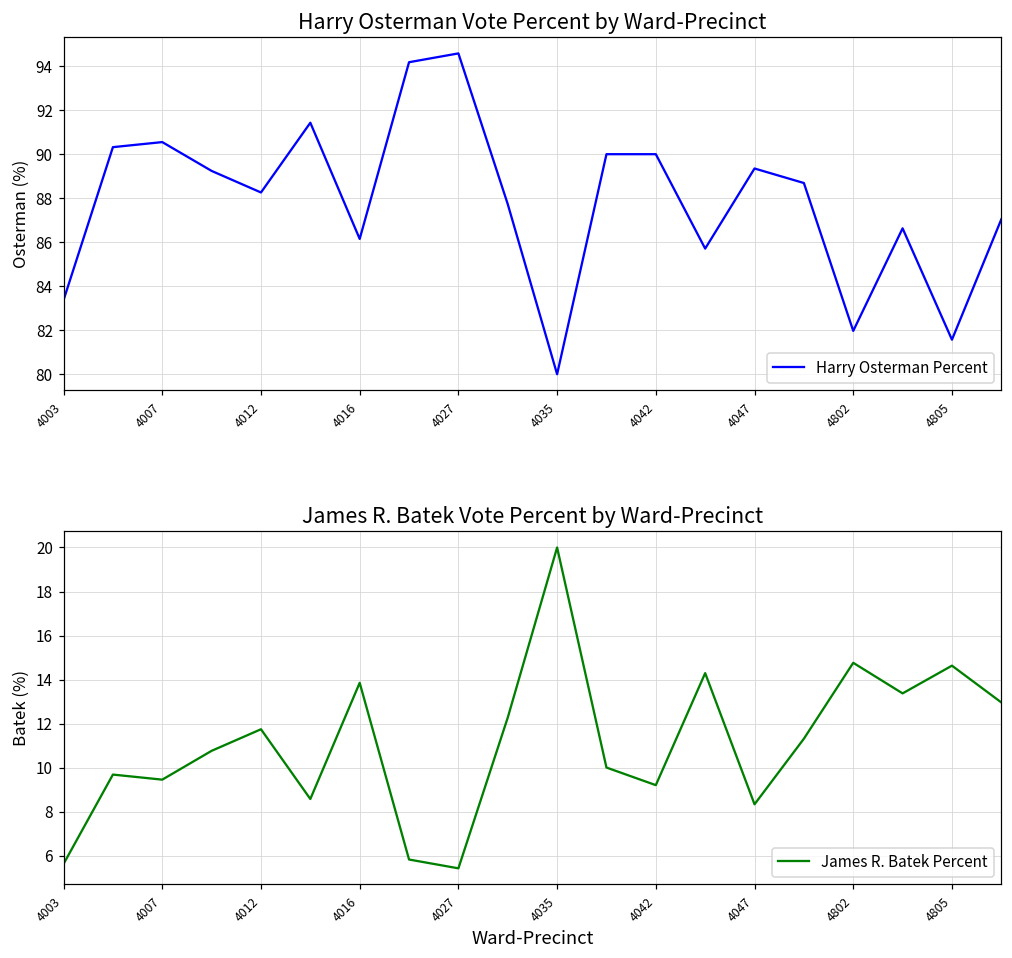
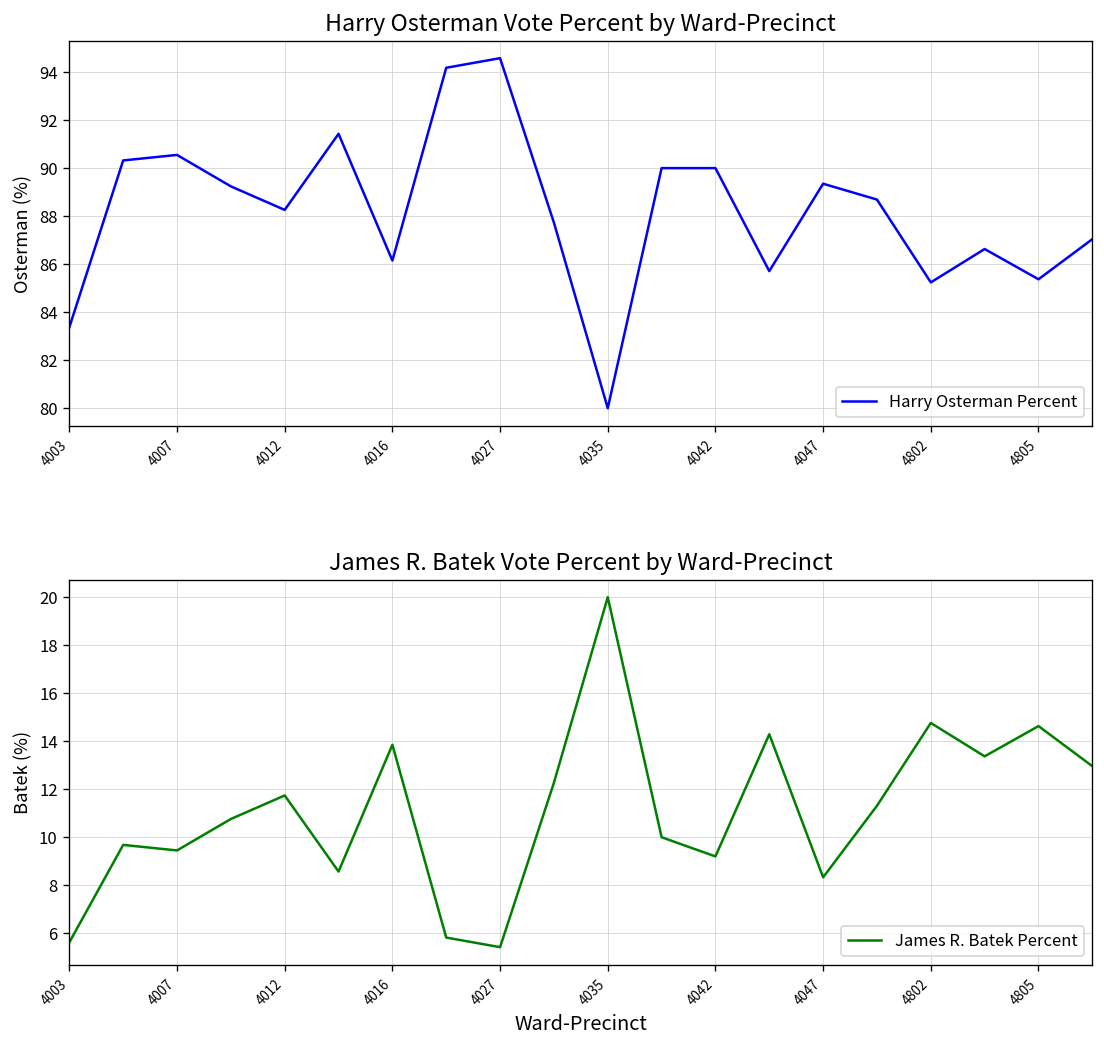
Harry Osterman Vote Percent by Ward-Precinct, 4802: 82.0 -> 85.2
Harry Osterman Vote Percent by Ward-Precinct, 4805: 81.6 -> 85.4
